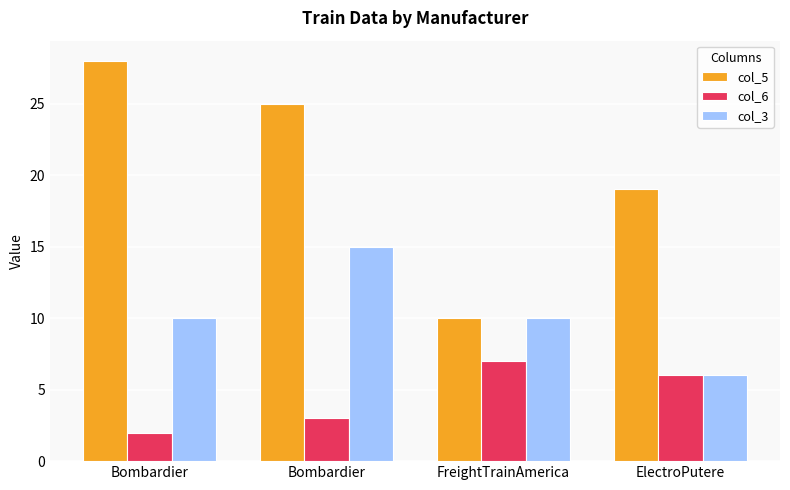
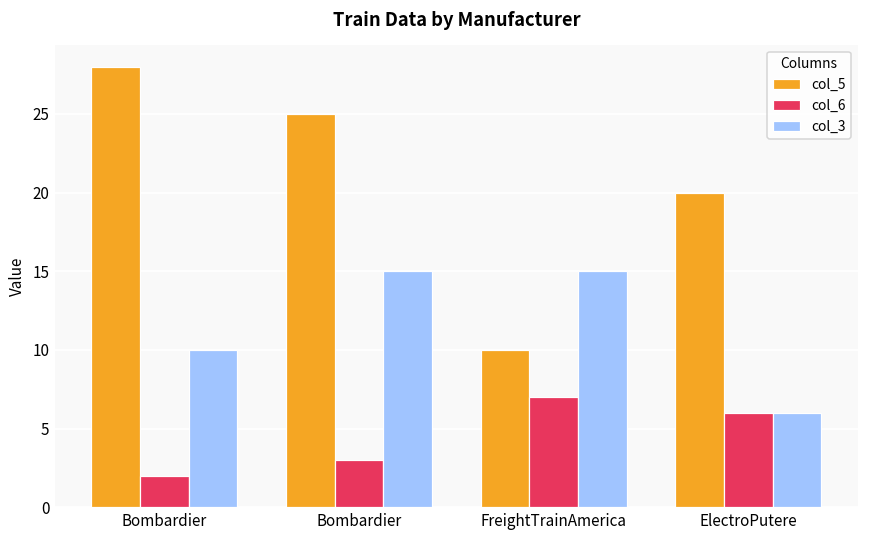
col_3, FreightTrainAmerica: 10 -> 15
col_5, ElectroPutere: 19 -> 20
